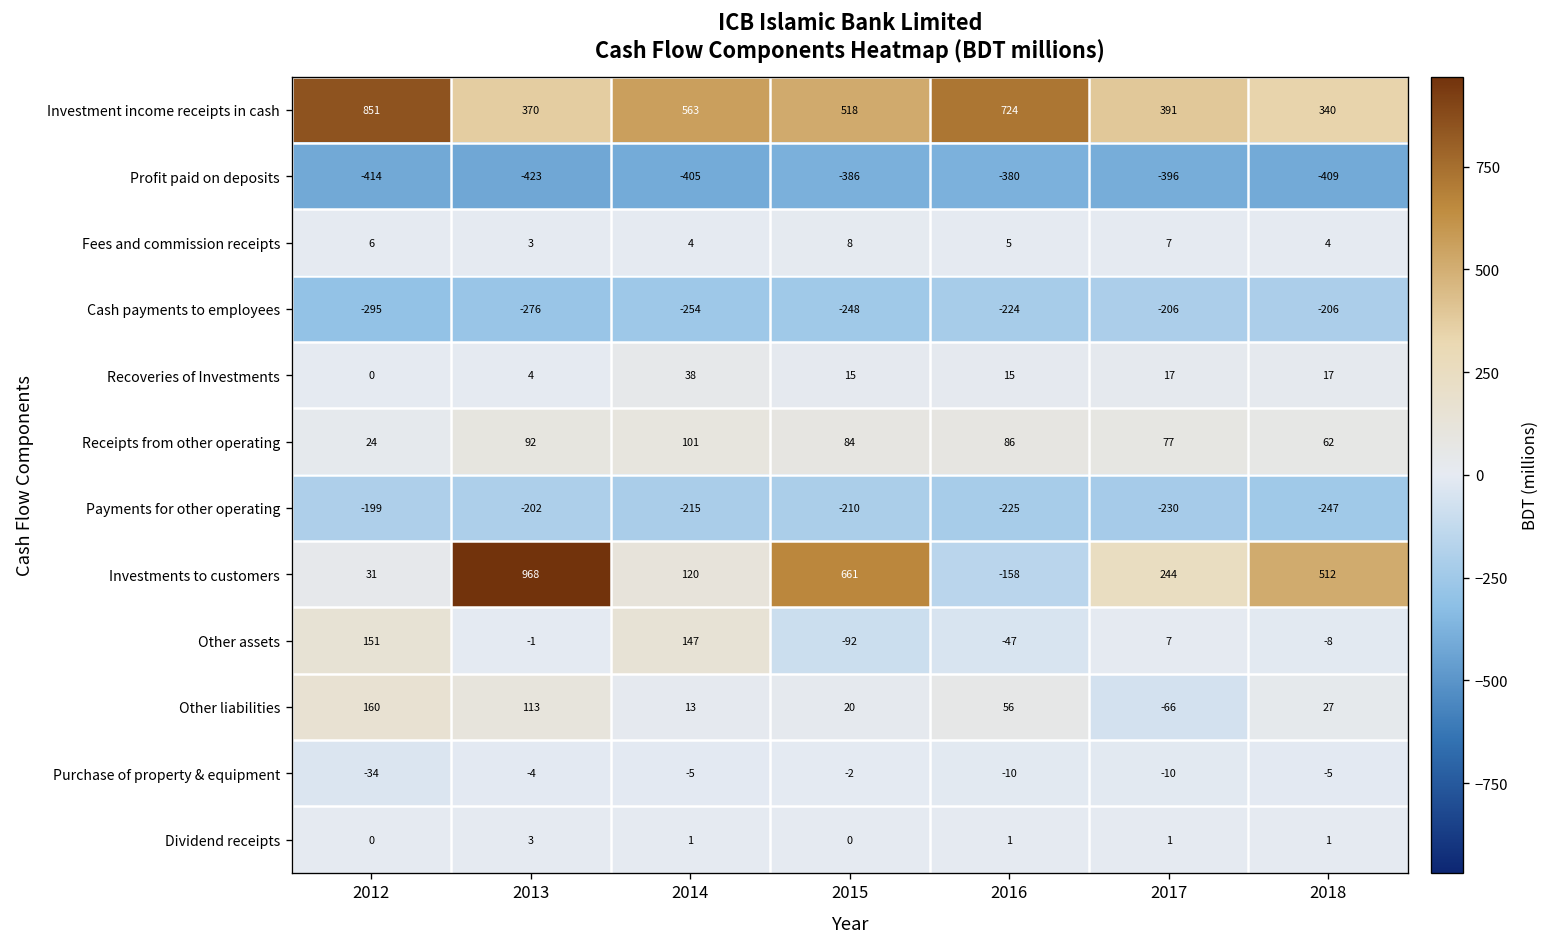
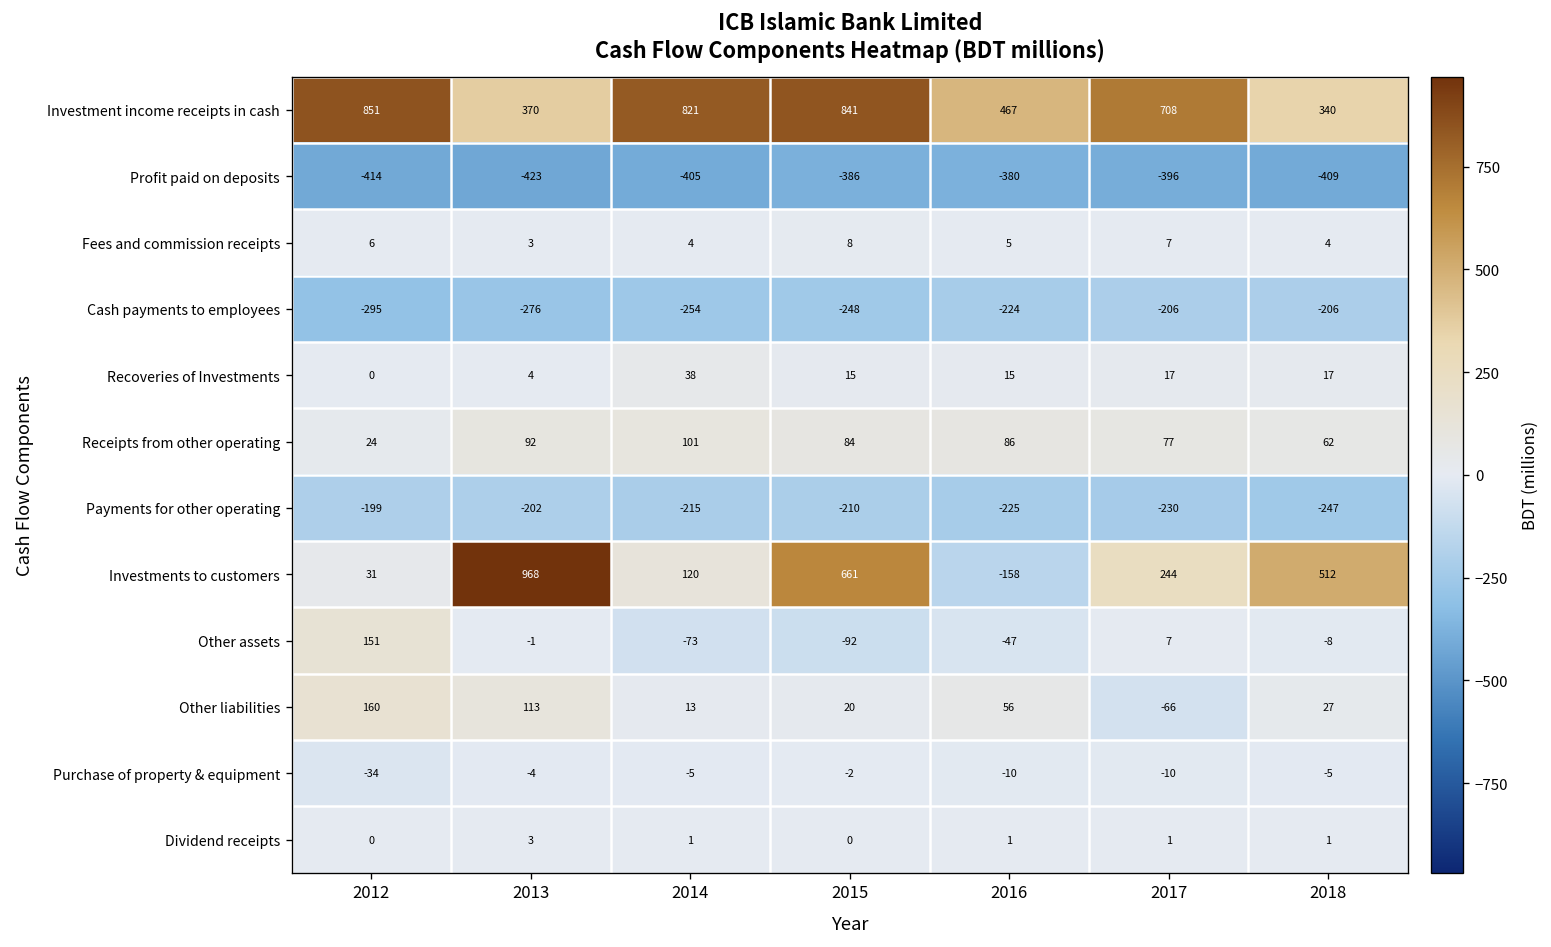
Investment income receipts in cash, 2014: 563 -> 821
Investment income receipts in cash, 2015: 518 -> 841
Investment income receipts in cash, 2016: 724 -> 467
Investment income receipts in cash, 2017: 391 -> 708
Other assets, 2014: 147 -> -73
